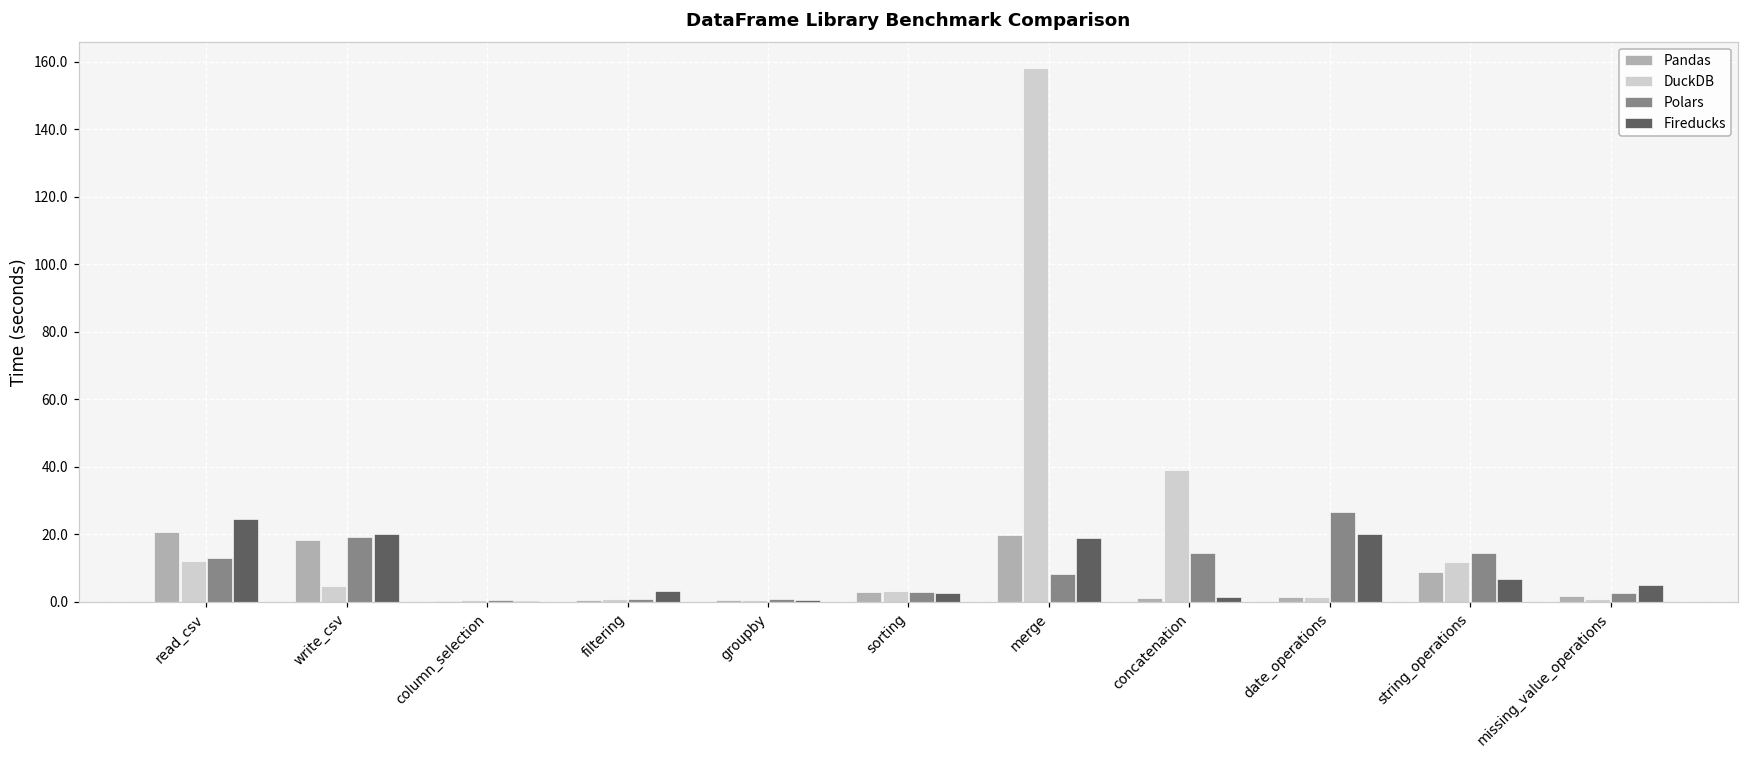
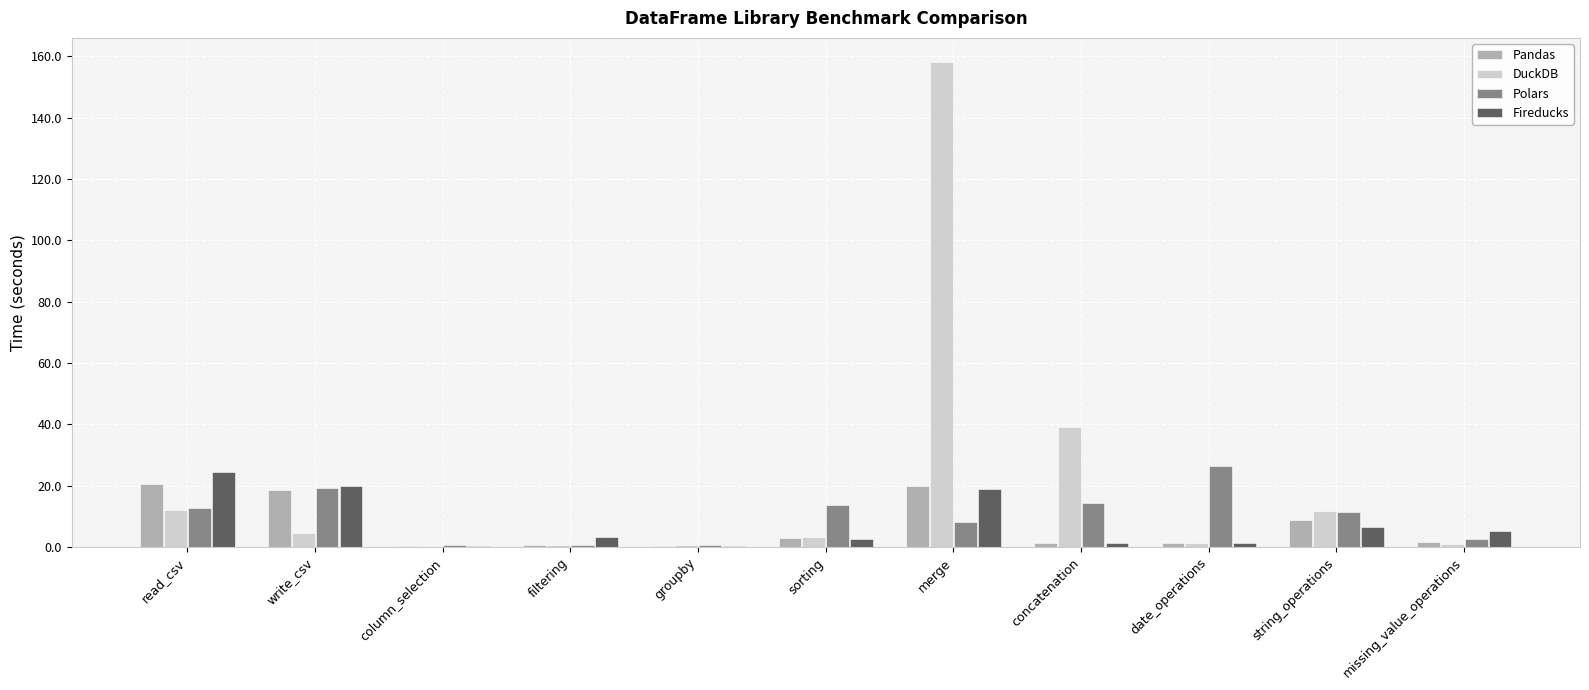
Polars, sorting: 3 -> 14
Fireducks, date_operations: 20 -> 1
Polars, string_operations: 15 -> 12
